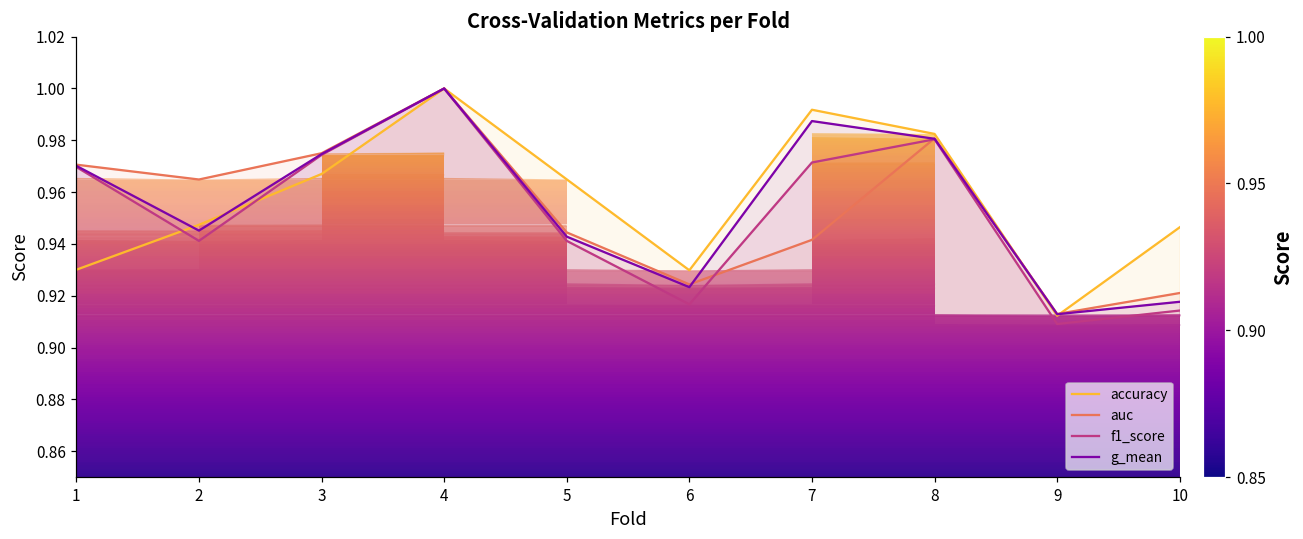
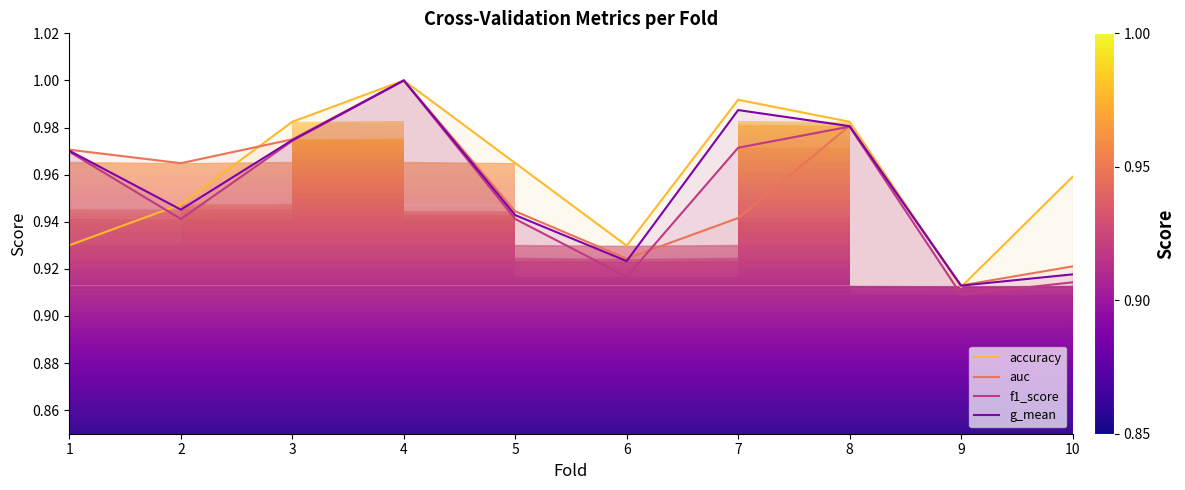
accuracy, 3: 0.967 -> 0.982
accuracy, 10: 0.946 -> 0.959
